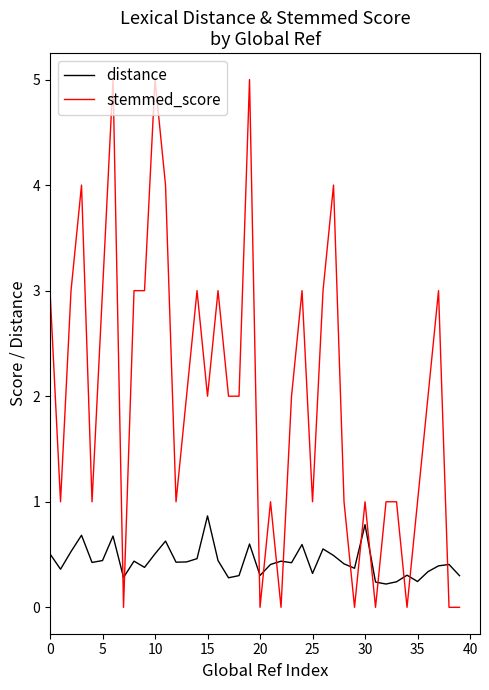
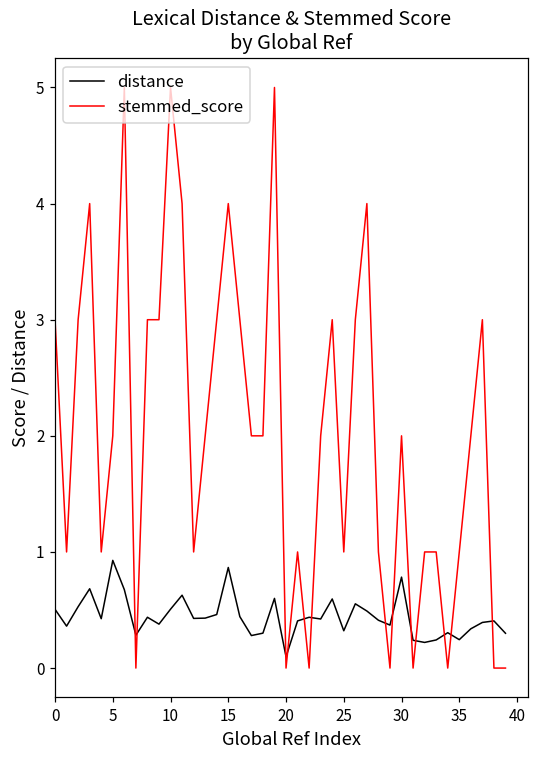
distance, 5: 0.44 -> 0.93
stemmed_score, 5: 3 -> 2
stemmed_score, 15: 2 -> 4
distance, 20: 0.30 -> 0.10
stemmed_score, 30: 1 -> 2
